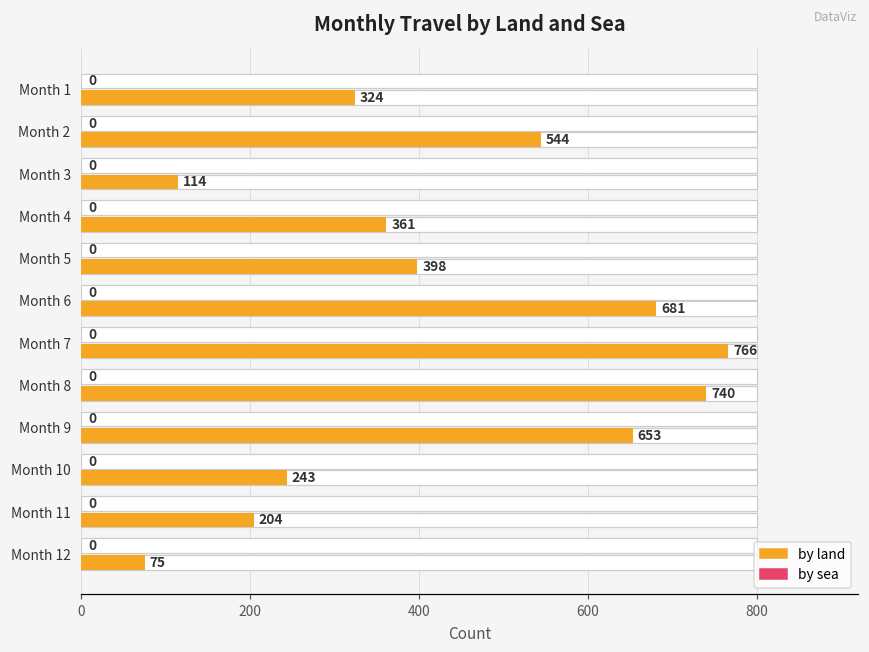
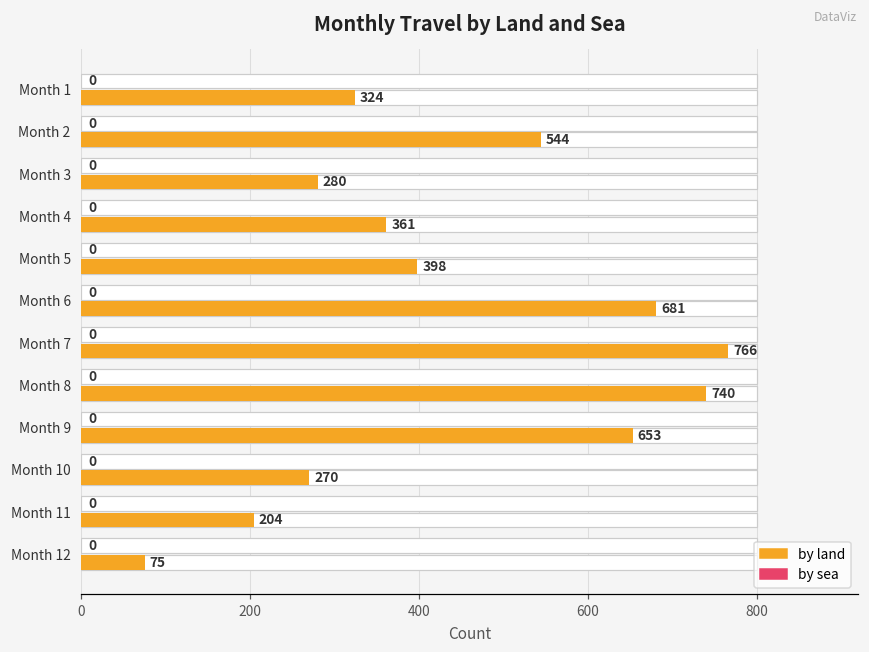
by land, Month 3: 114 -> 280
by land, Month 10: 243 -> 270
